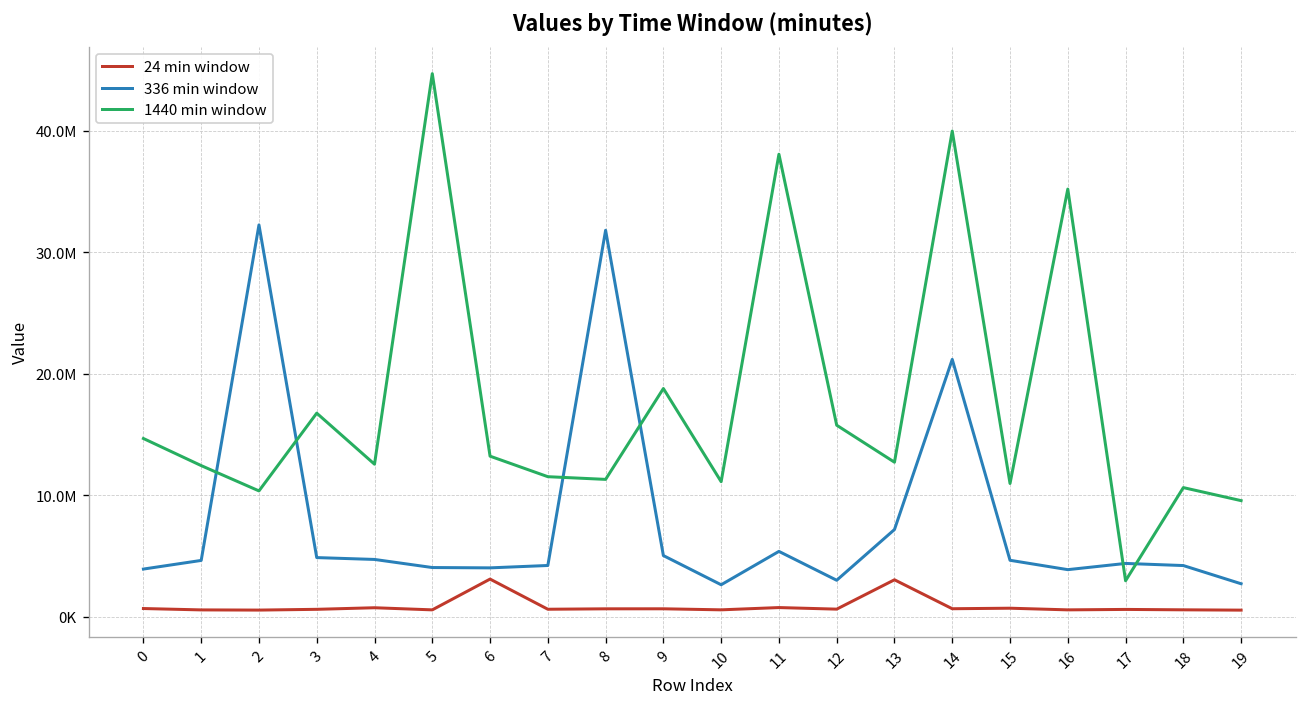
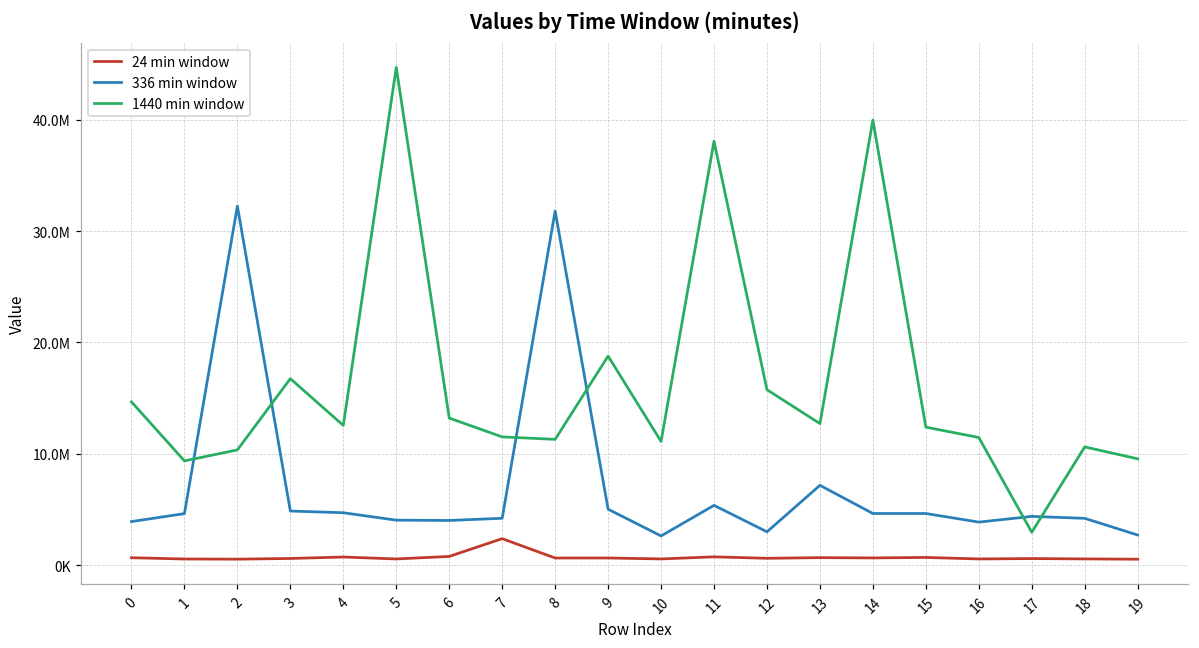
1440 min window, 1: 12400000 -> 9400000
24 min window, 6: 3100000 -> 800000
24 min window, 7: 600000 -> 2400000
24 min window, 13: 3000000 -> 700000
336 min window, 14: 21200000 -> 4700000
1440 min window, 15: 11000000 -> 12400000
1440 min window, 16: 35200000 -> 11500000
